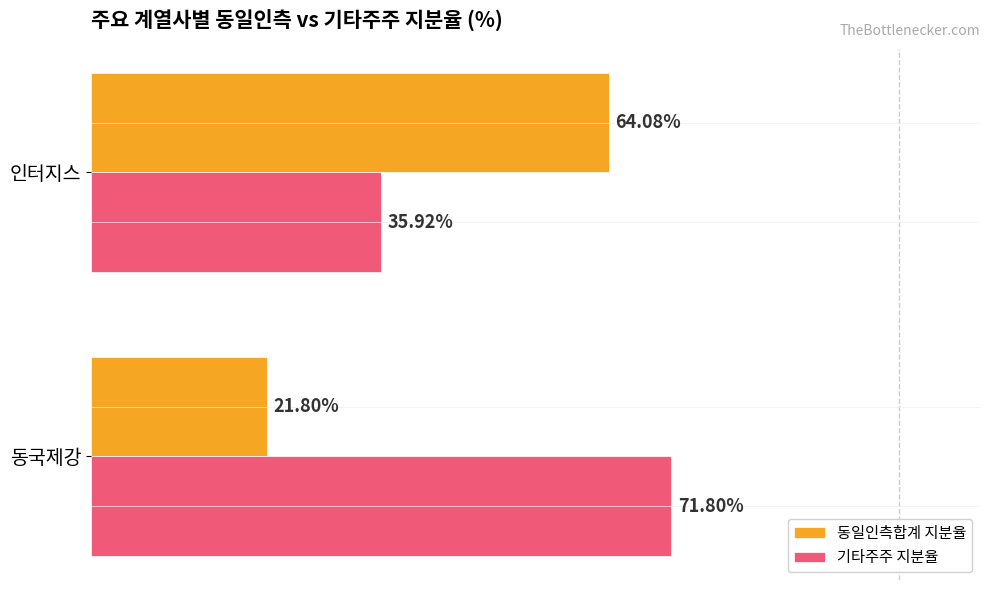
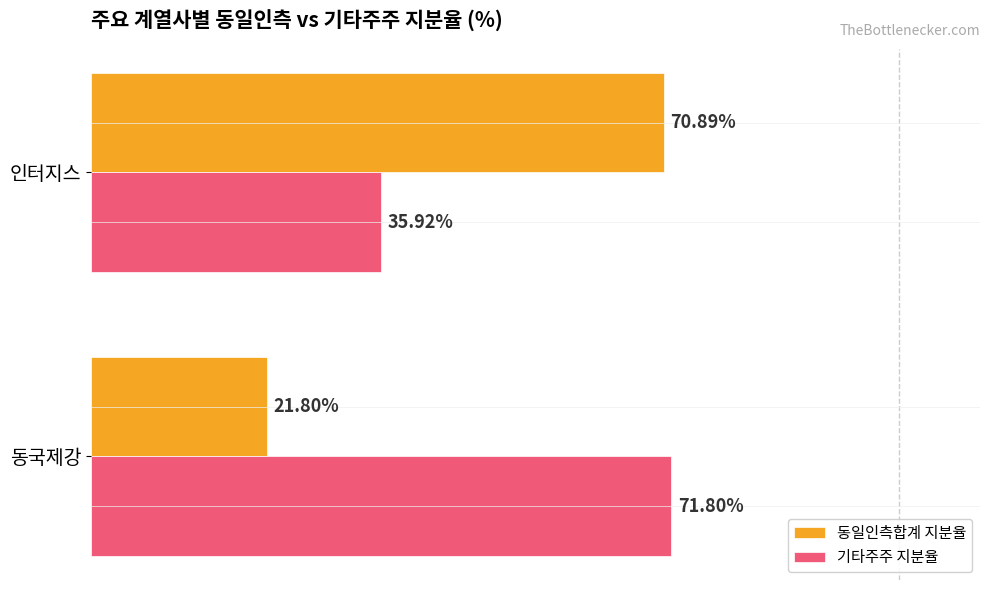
동일인측합계 지분율, 인터지스: 64.08% -> 70.89%
